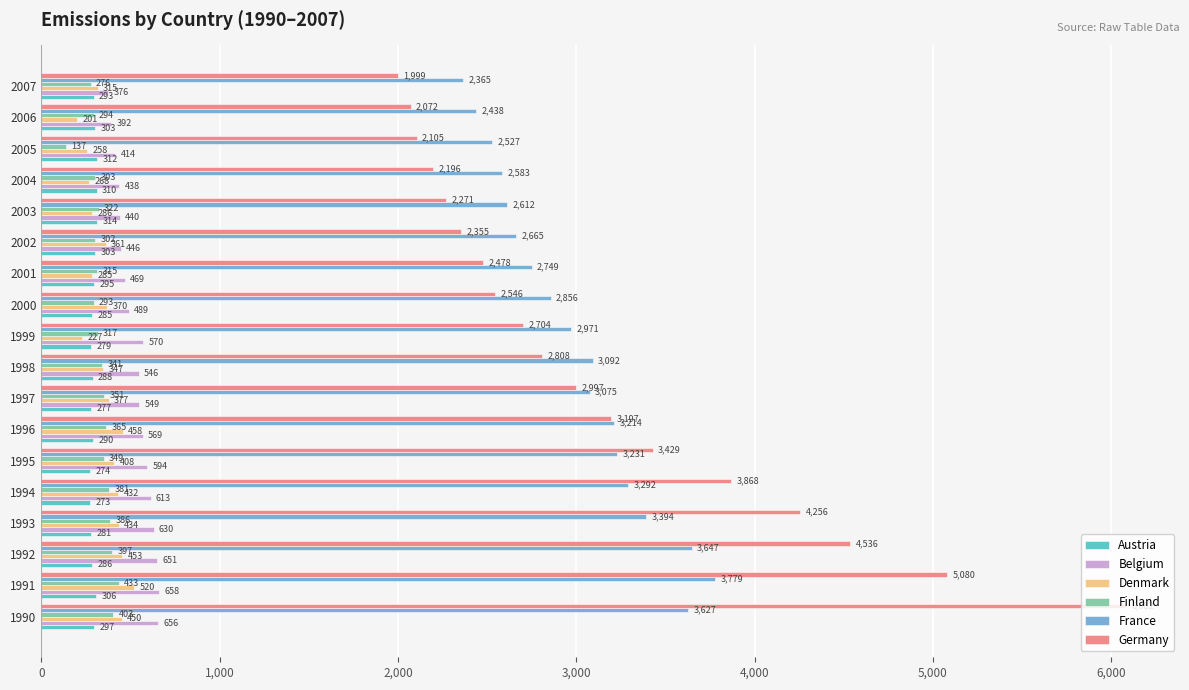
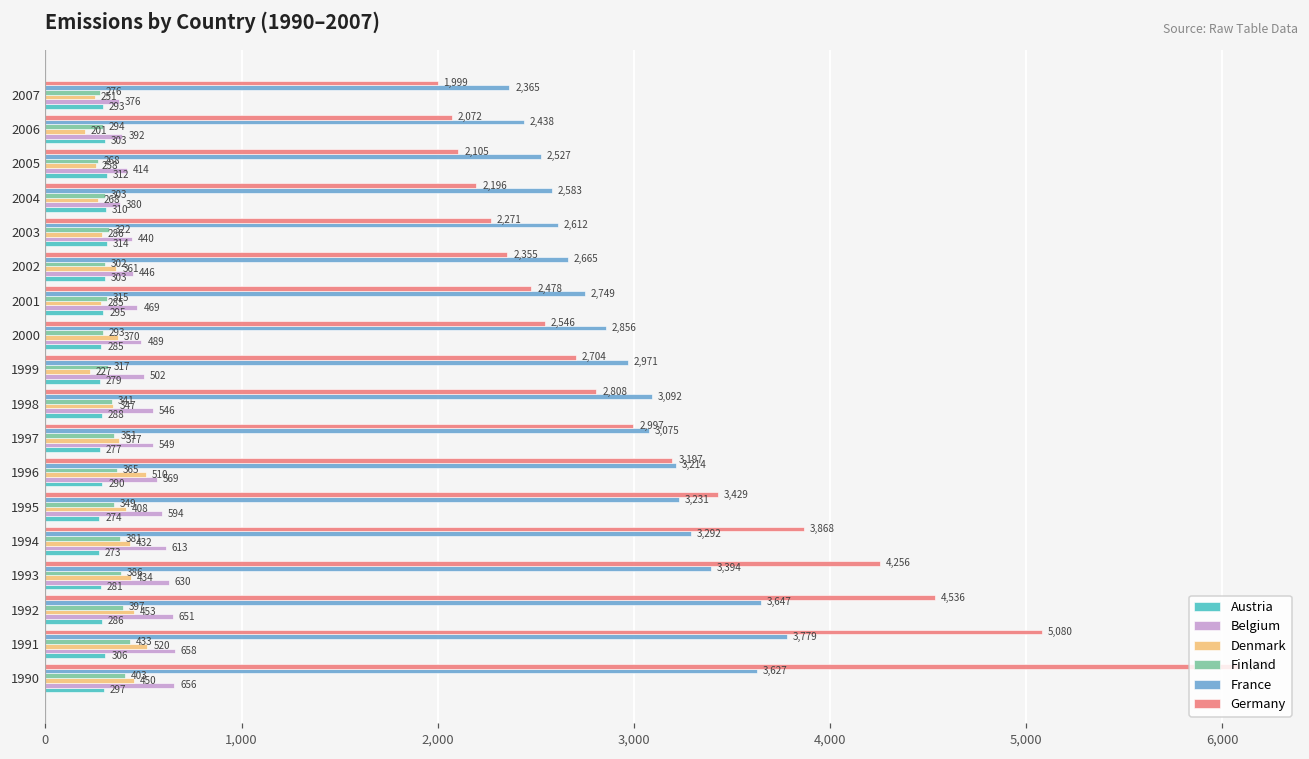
Denmark, 2007: 315 -> 251
Finland, 2005: 137 -> 268
Belgium, 2004: 438 -> 380
Belgium, 1999: 570 -> 502
Denmark, 1996: 458 -> 510
